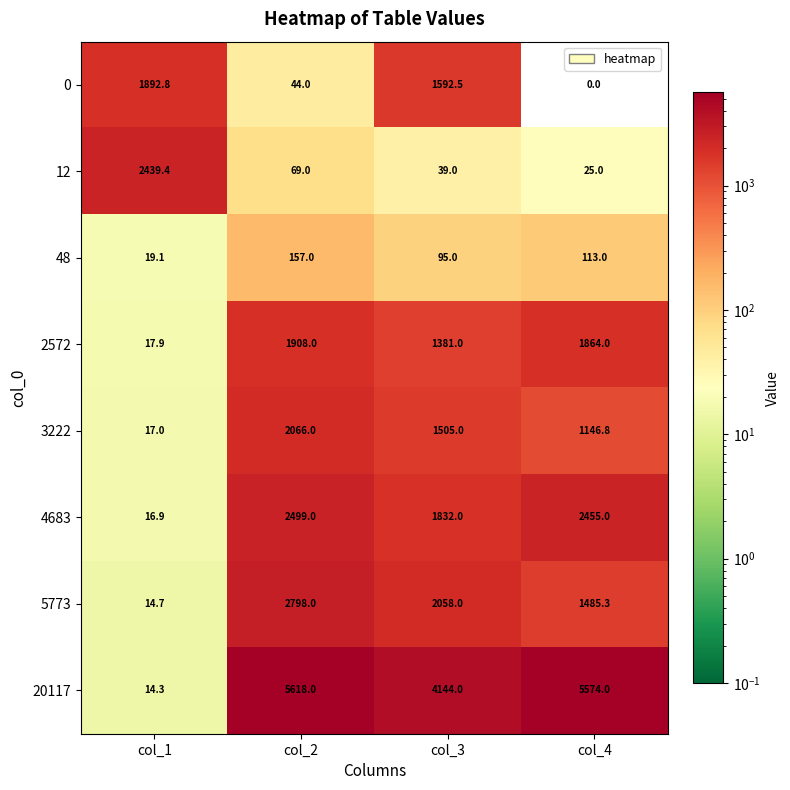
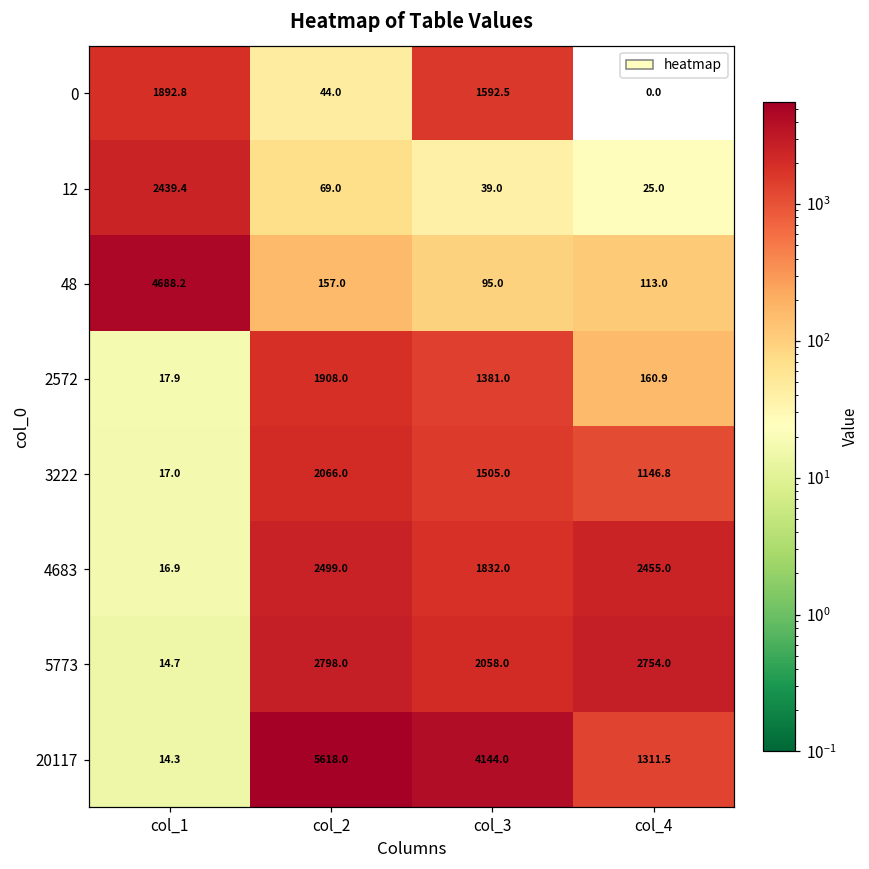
48, col_1: 19.1 -> 4688.2
2572, col_4: 1864.0 -> 160.9
5773, col_4: 1485.3 -> 2754.0
20117, col_4: 5574.0 -> 1311.5
